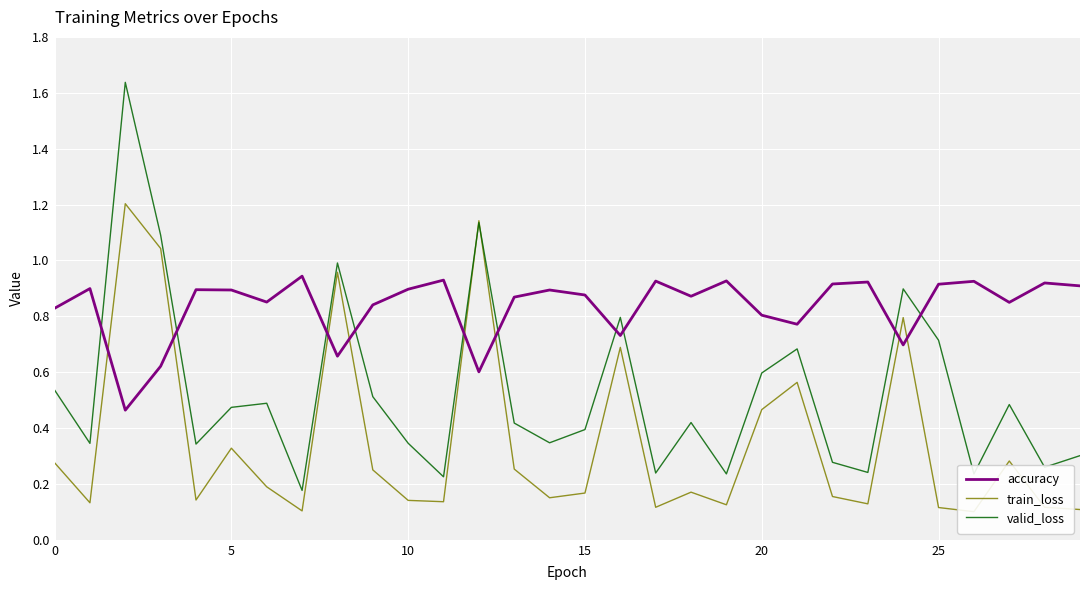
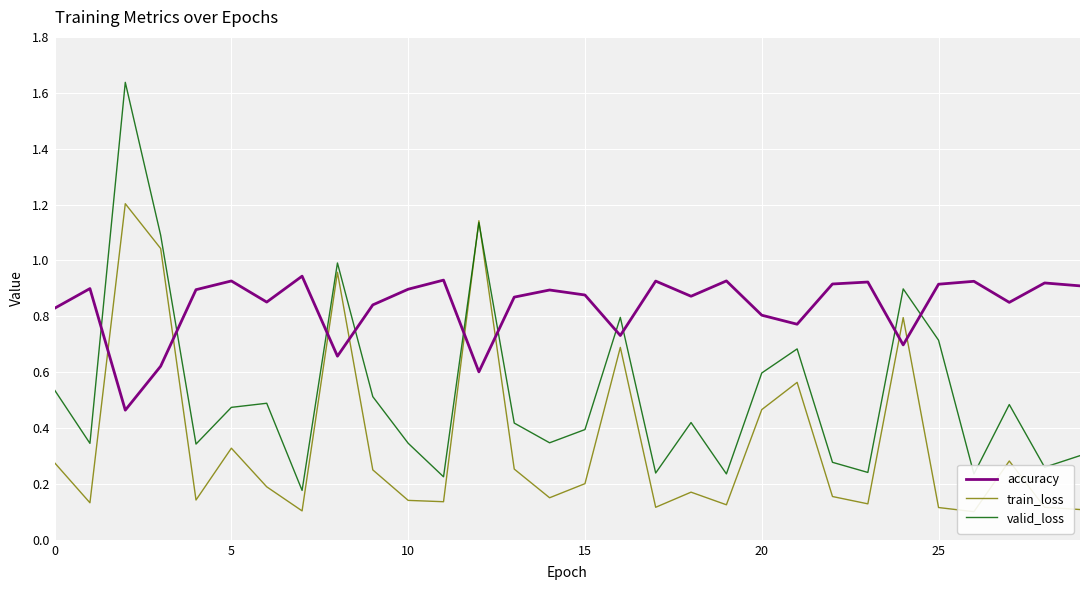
accuracy, 5: 0.89 -> 0.93
train_loss, 15: 0.17 -> 0.20
